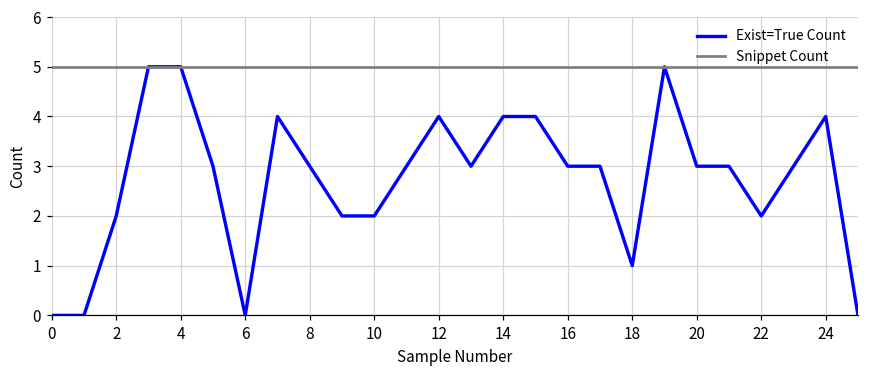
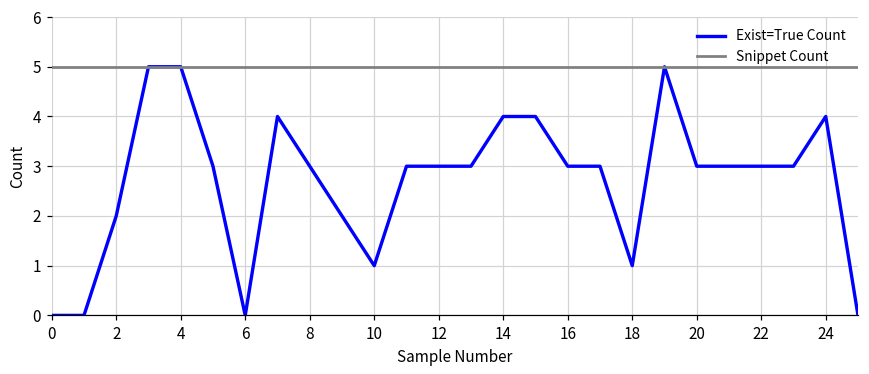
Exist=True Count, 10: 2 -> 1
Exist=True Count, 12: 4 -> 3
Exist=True Count, 22: 2 -> 3
